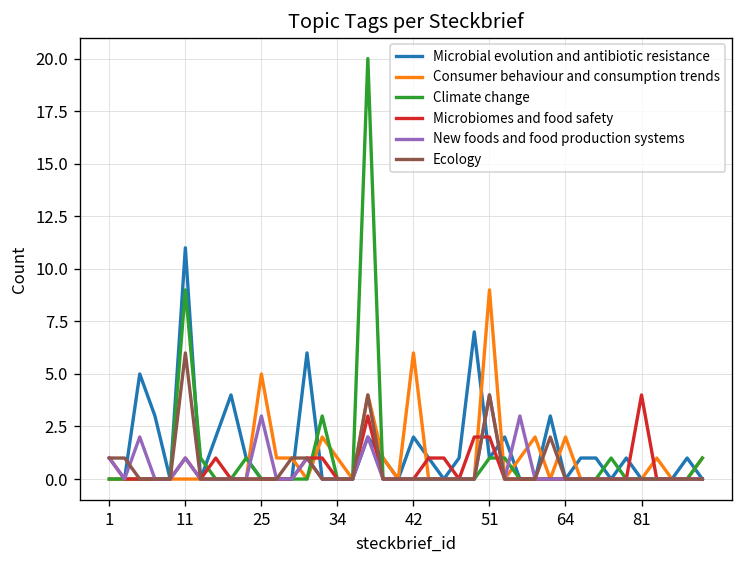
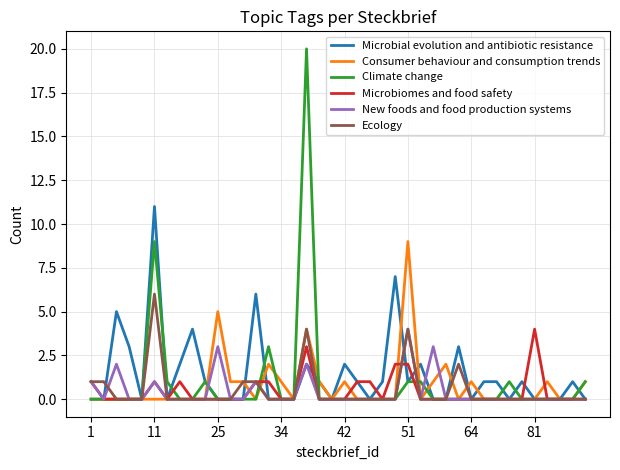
Consumer behaviour and consumption trends, 42: 6 -> 1
Consumer behaviour and consumption trends, 64: 2 -> 1
